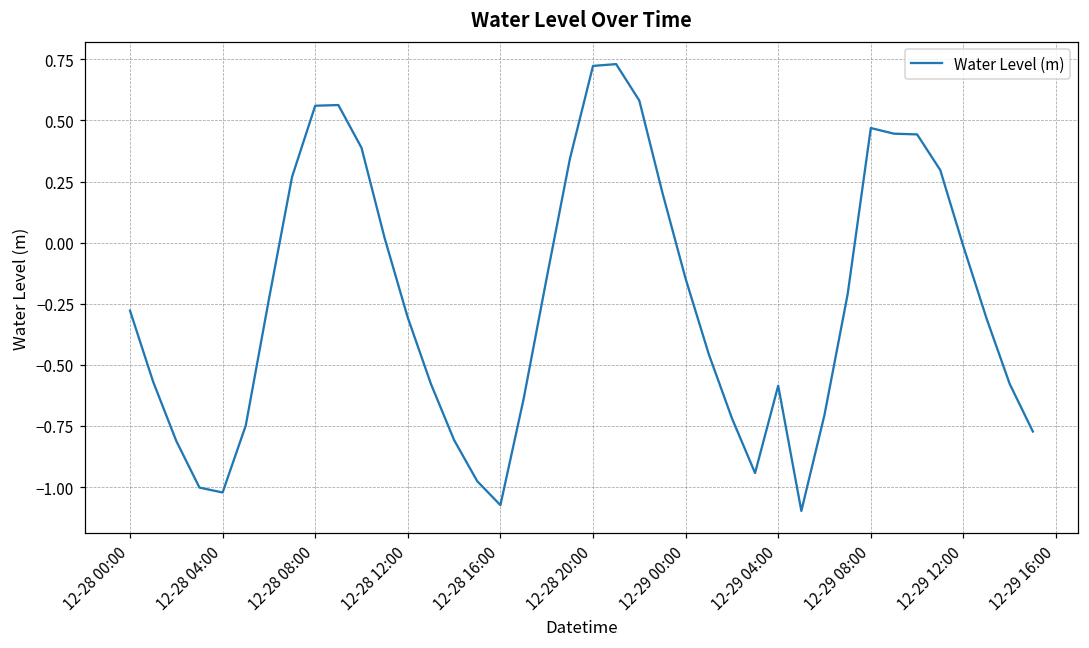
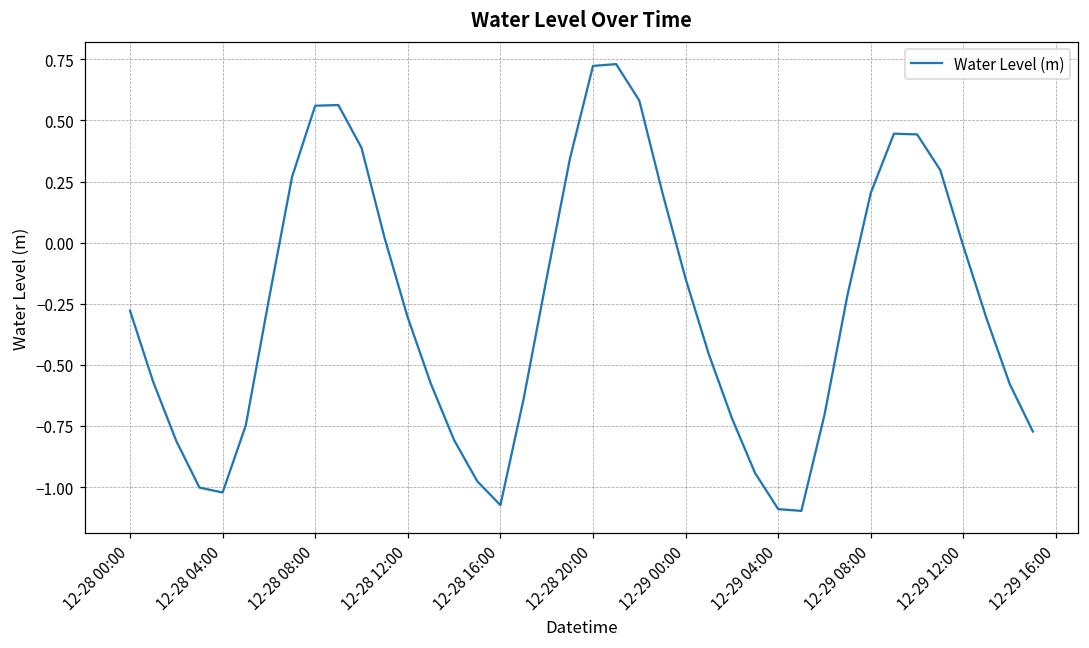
12-29 04:00: -0.59 -> -1.09
12-29 08:00: 0.47 -> 0.20
